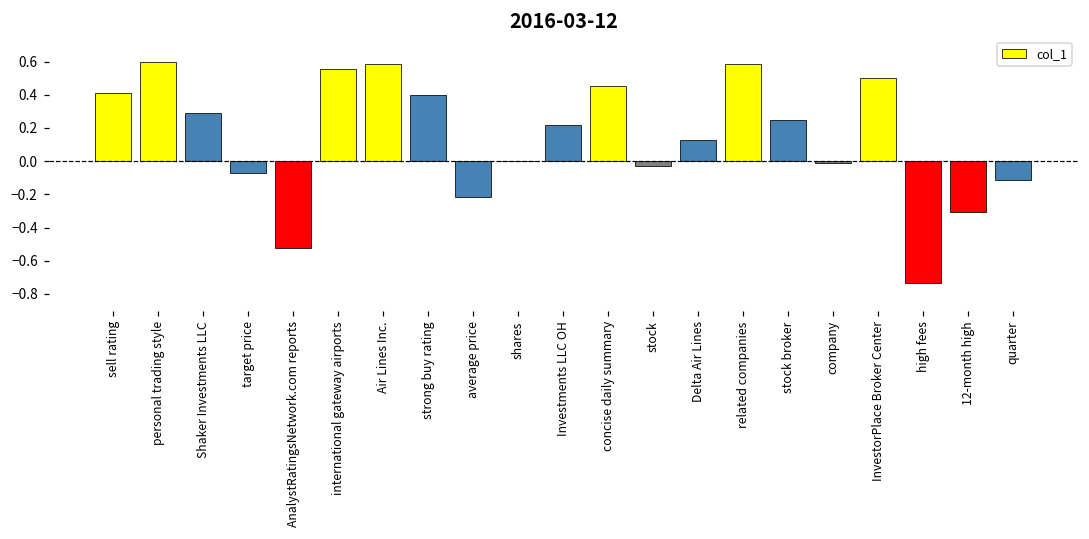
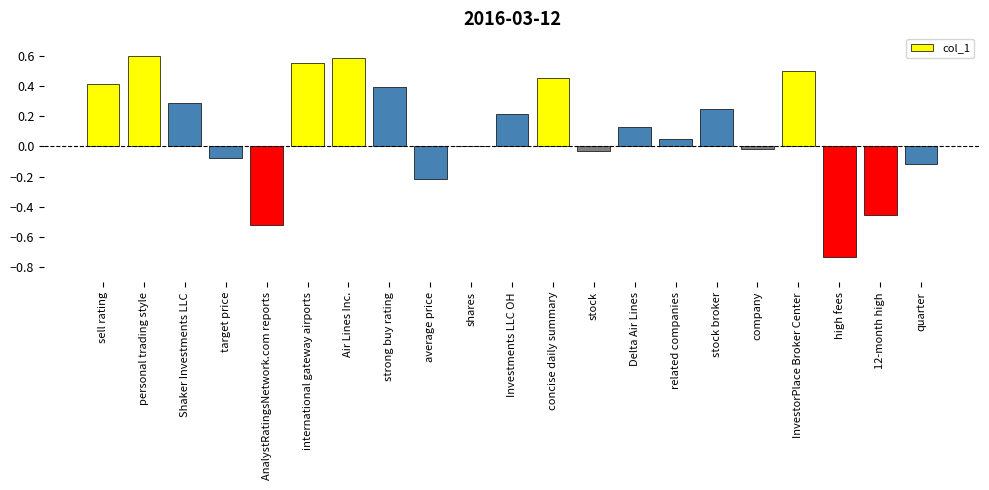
related companies: 0.59 -> 0.05
12-month high: -0.31 -> -0.46
